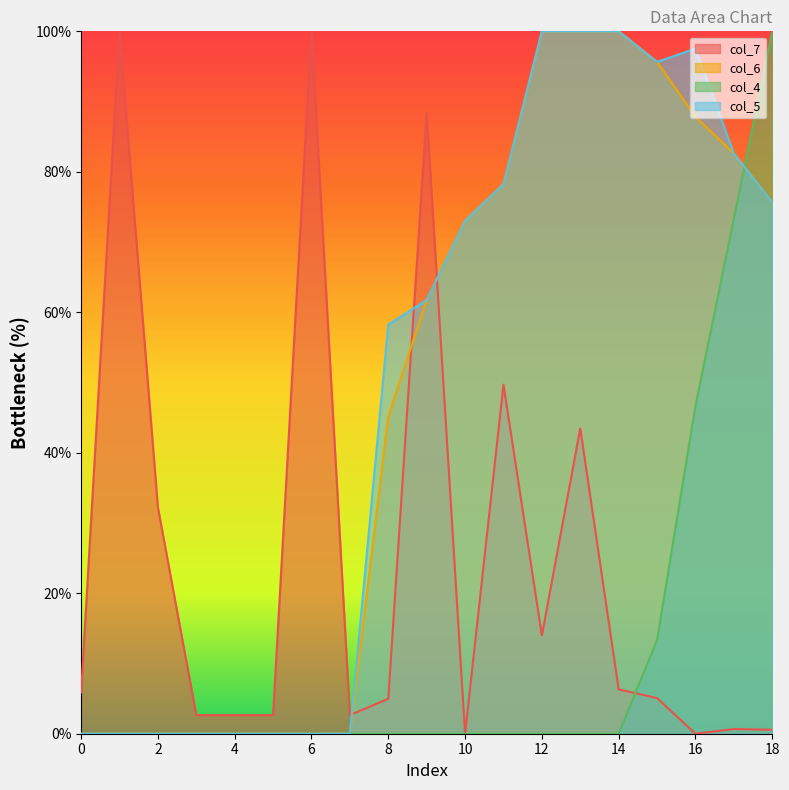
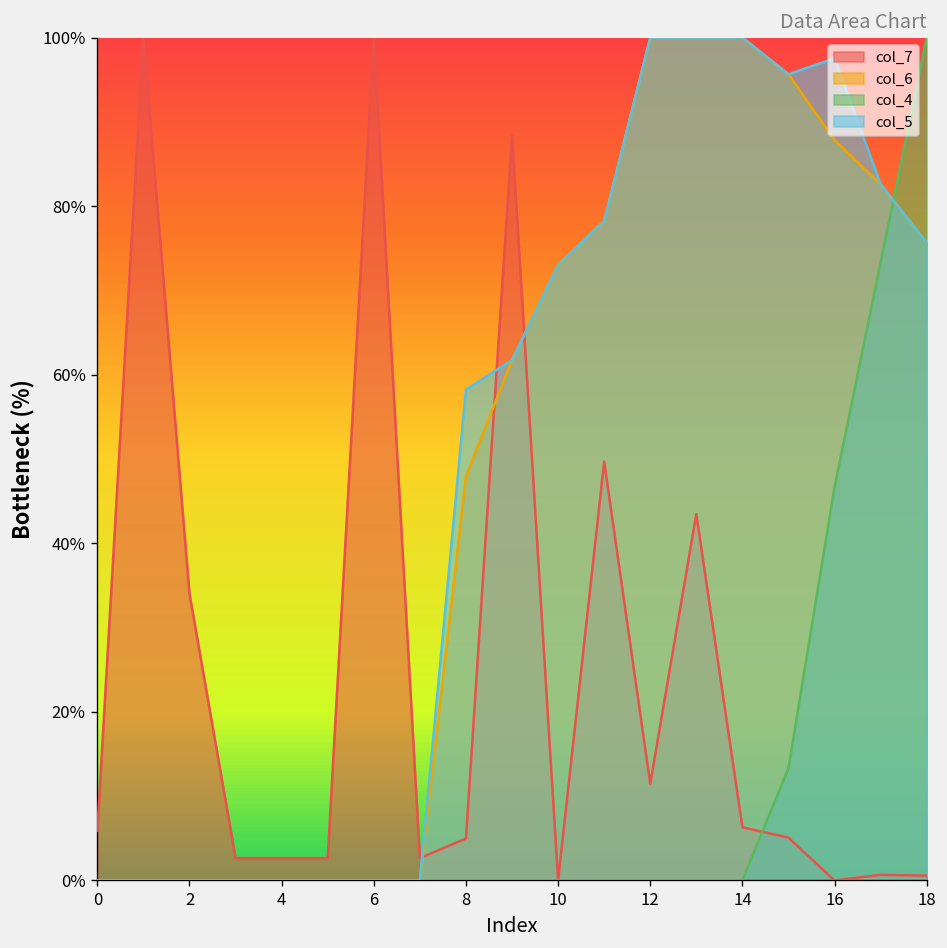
col_7, 2: 32% -> 34%
col_6, 8: 45% -> 48%
col_7, 12: 14% -> 11%
